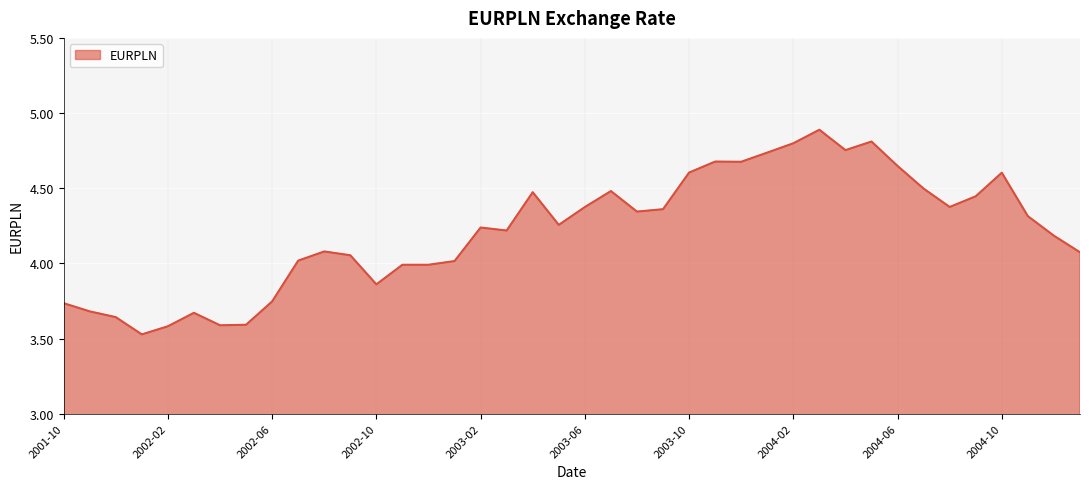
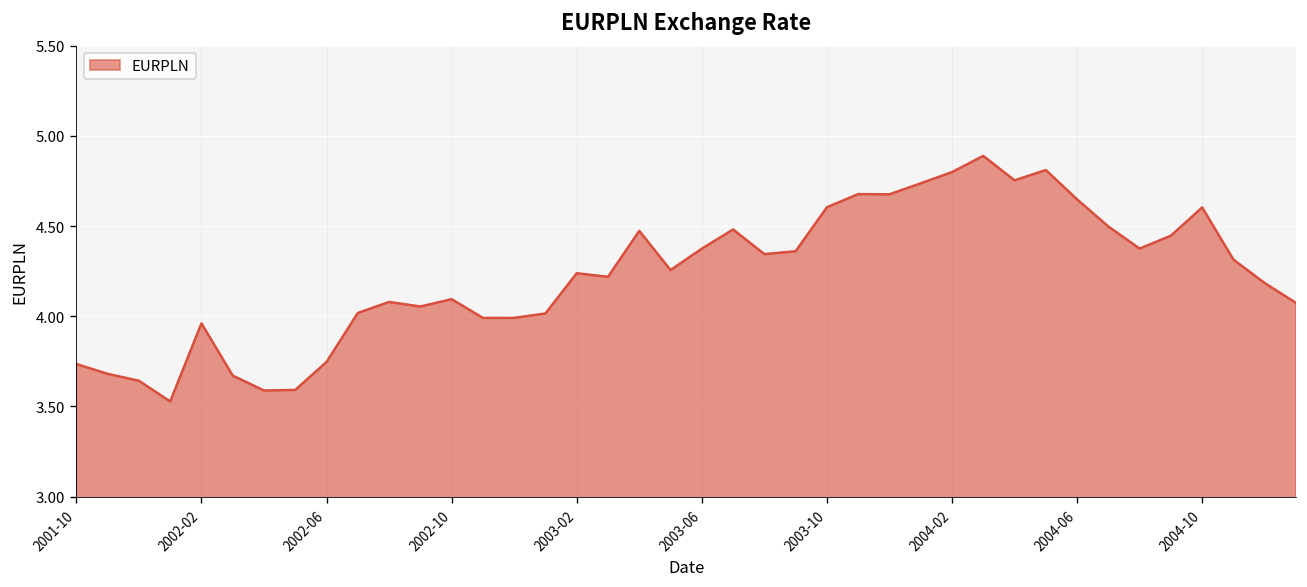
2002-02: 3.58 -> 3.96
2002-10: 3.86 -> 4.09
